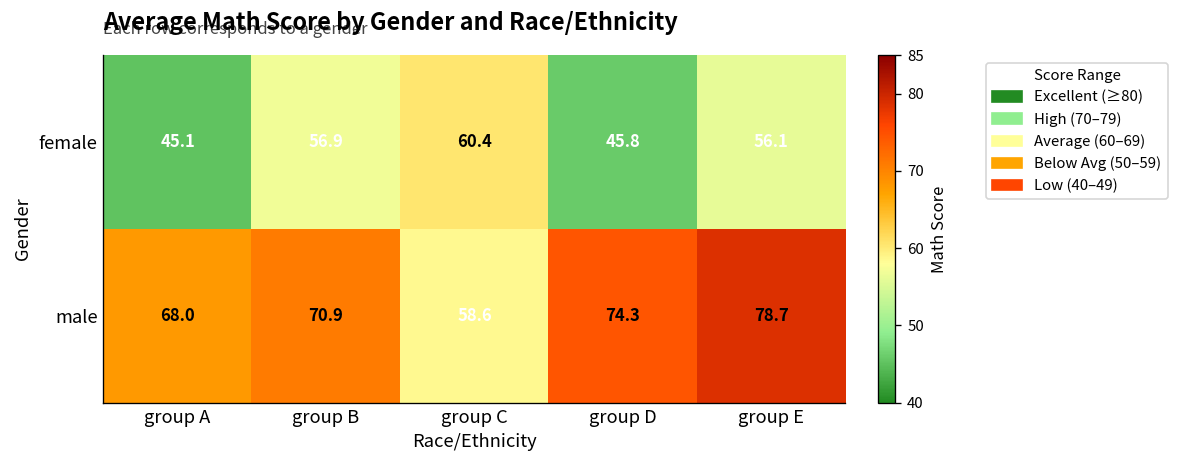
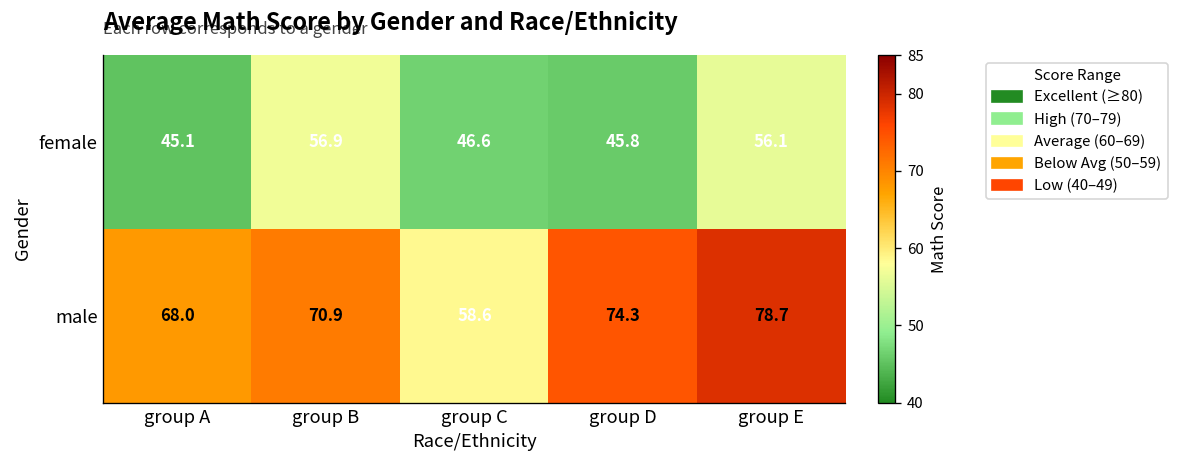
female, group C: 60.4 -> 46.6
